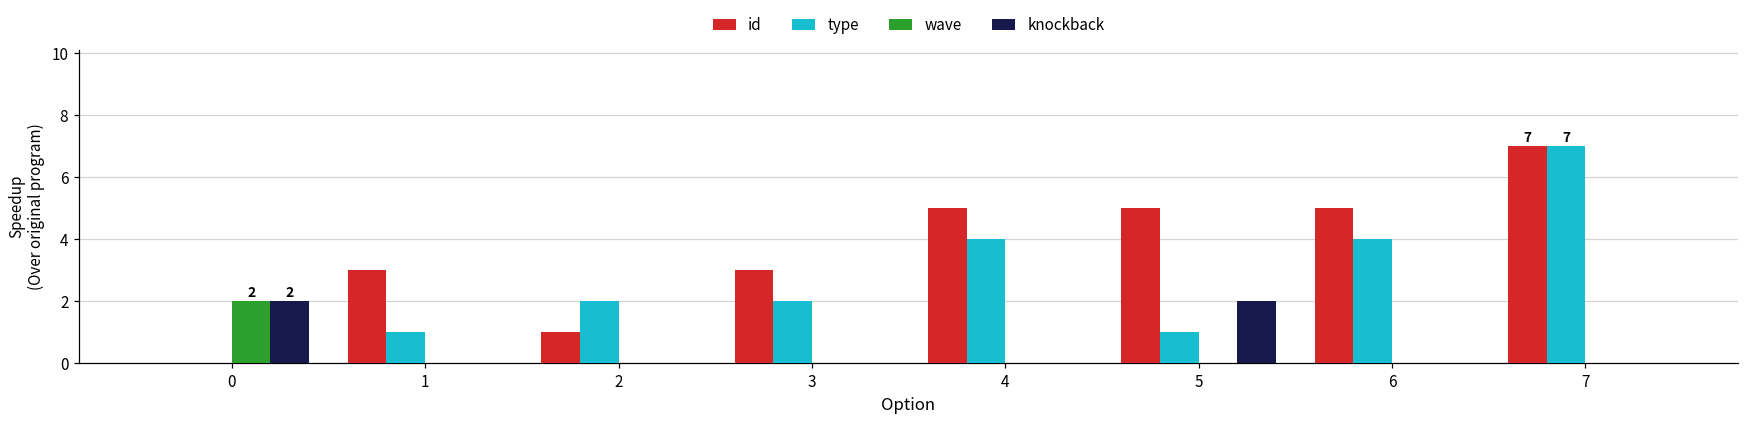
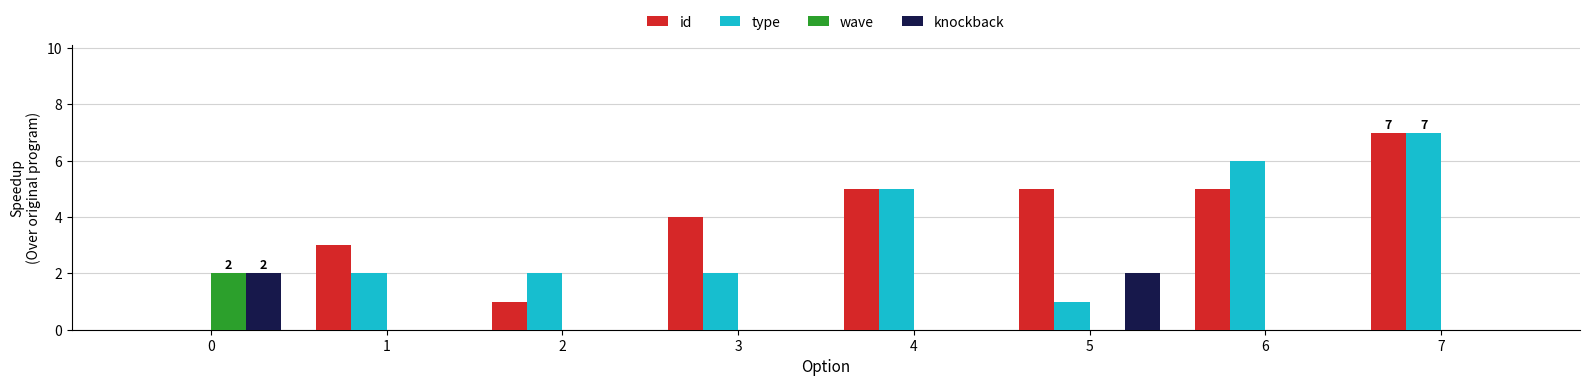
type, 1: 1 -> 2
id, 3: 3 -> 4
type, 4: 4 -> 5
type, 6: 4 -> 6
